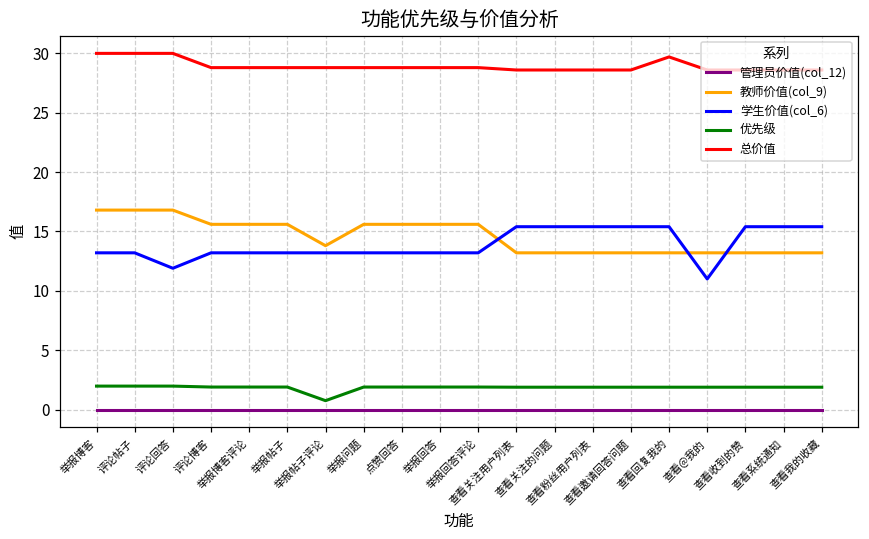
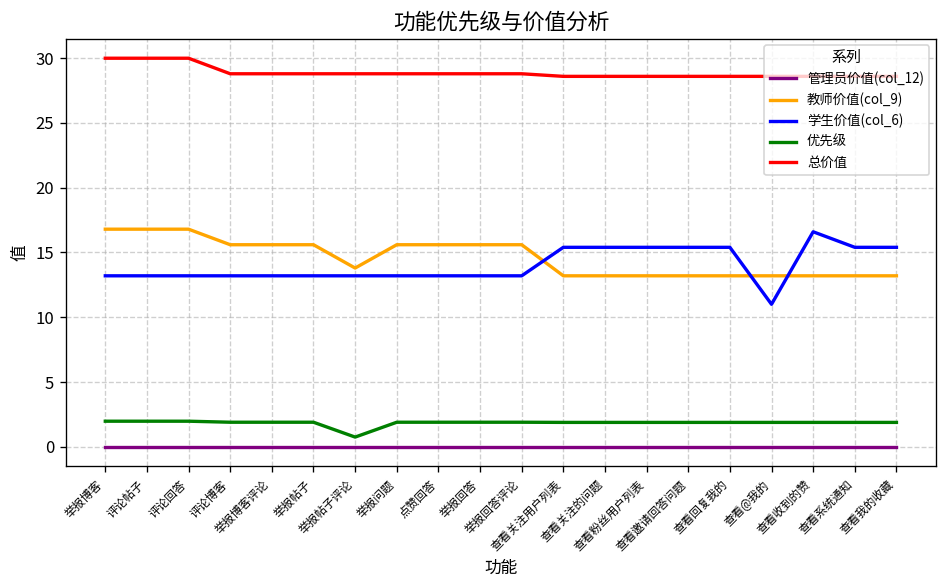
学生价值(col_6), 评论回答: 11.9 -> 13.2
总价值, 查看回复我的: 29.7 -> 28.6
学生价值(col_6), 查看收到的赞: 15.4 -> 16.6
